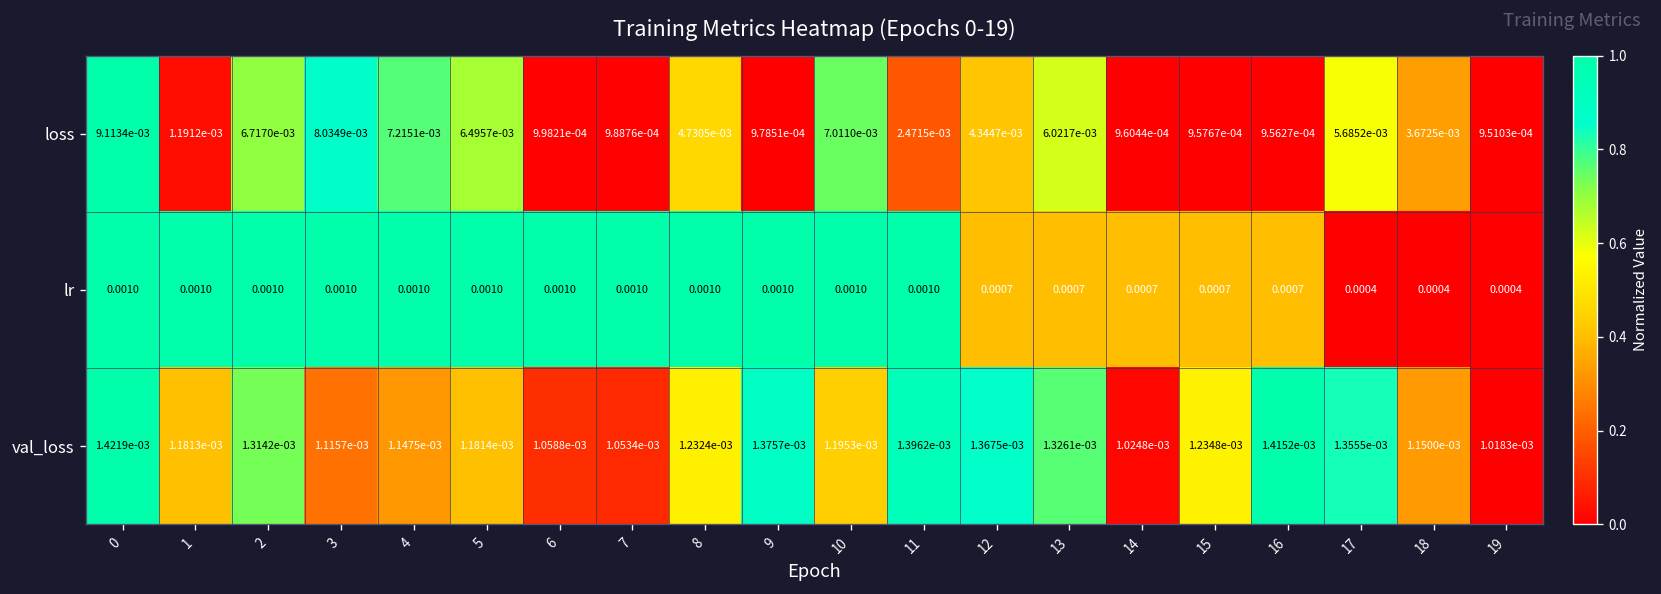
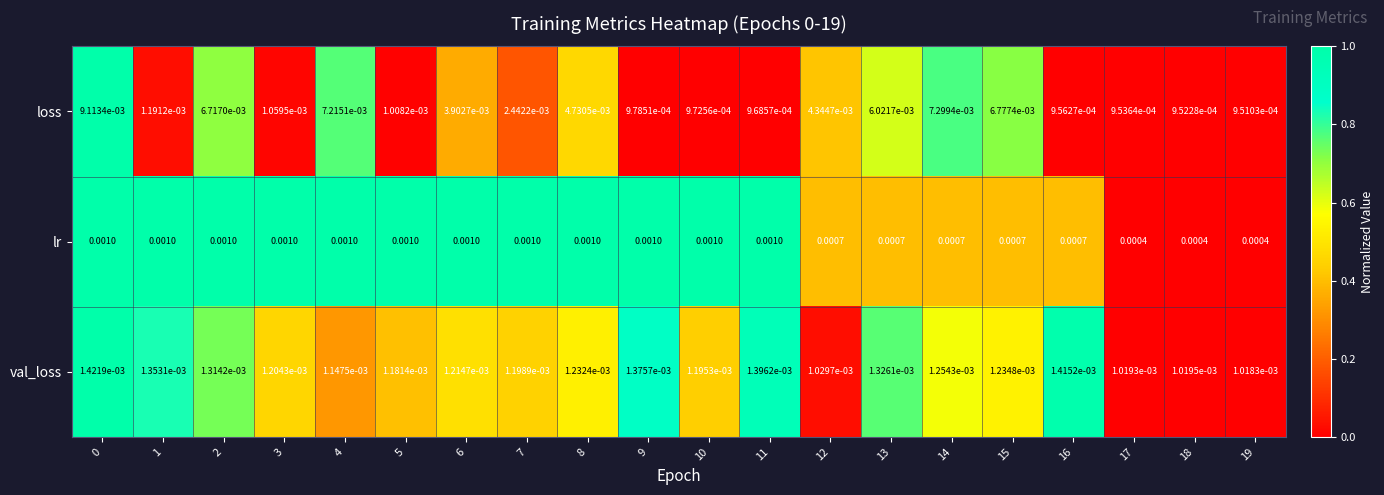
loss, 3: 8.0349e-03 -> 1.0595e-03
loss, 5: 6.4957e-03 -> 1.0082e-03
loss, 6: 9.9821e-04 -> 3.9027e-03
loss, 7: 9.8876e-04 -> 2.4422e-03
loss, 10: 7.0110e-03 -> 9.7256e-04
loss, 11: 2.4715e-03 -> 9.6857e-04
loss, 14: 9.6044e-04 -> 7.2994e-03
loss, 15: 9.5767e-04 -> 6.7774e-03
loss, 17: 5.6852e-03 -> 9.5364e-04
loss, 18: 3.6725e-03 -> 9.5228e-04
val_loss, 1: 1.1813e-03 -> 1.3531e-03
val_loss, 3: 1.1157e-03 -> 1.2043e-03
val_loss, 6: 1.0588e-03 -> 1.2147e-03
val_loss, 7: 1.0534e-03 -> 1.1989e-03
val_loss, 12: 1.3675e-03 -> 1.0297e-03
val_loss, 14: 1.0248e-03 -> 1.2543e-03
val_loss, 17: 1.3555e-03 -> 1.0193e-03
val_loss, 18: 1.1500e-03 -> 1.0195e-03
